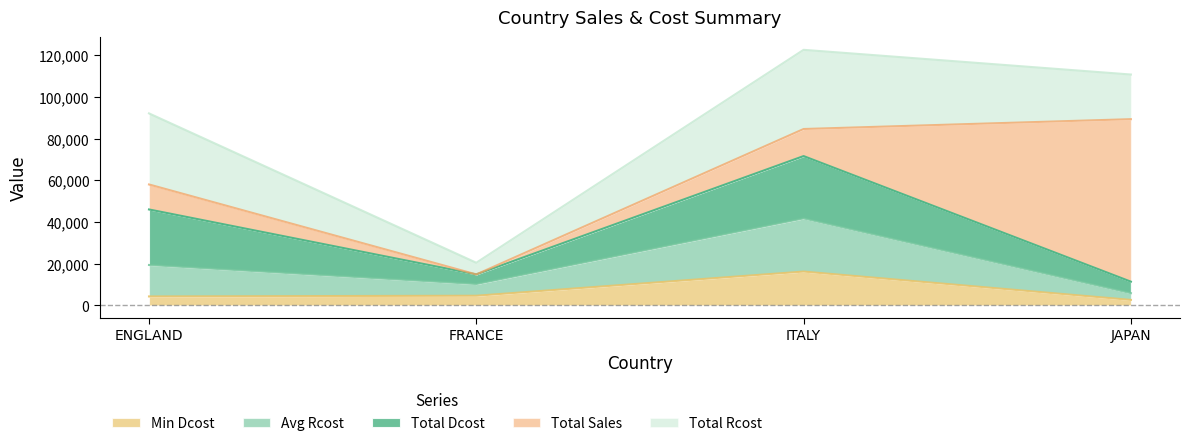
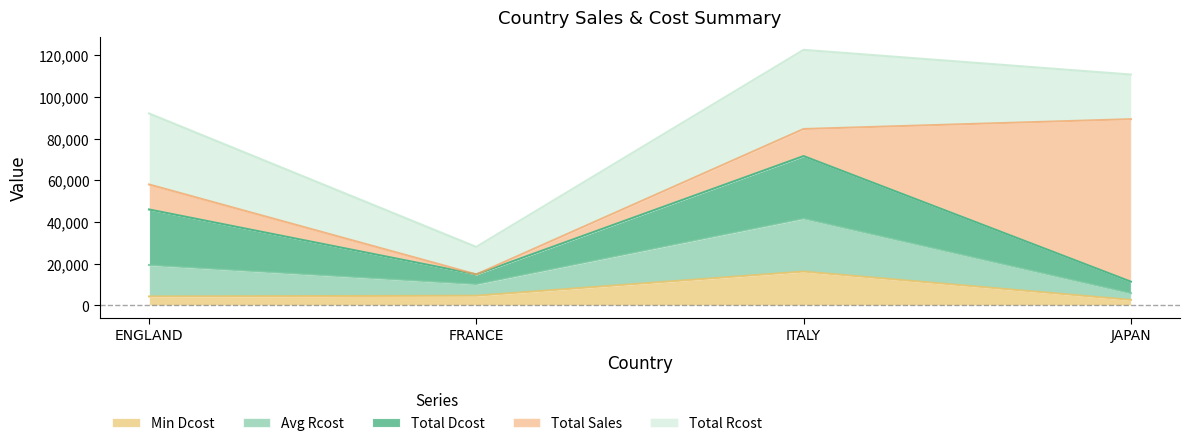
Total Rcost, FRANCE: 6,000 -> 13,000
